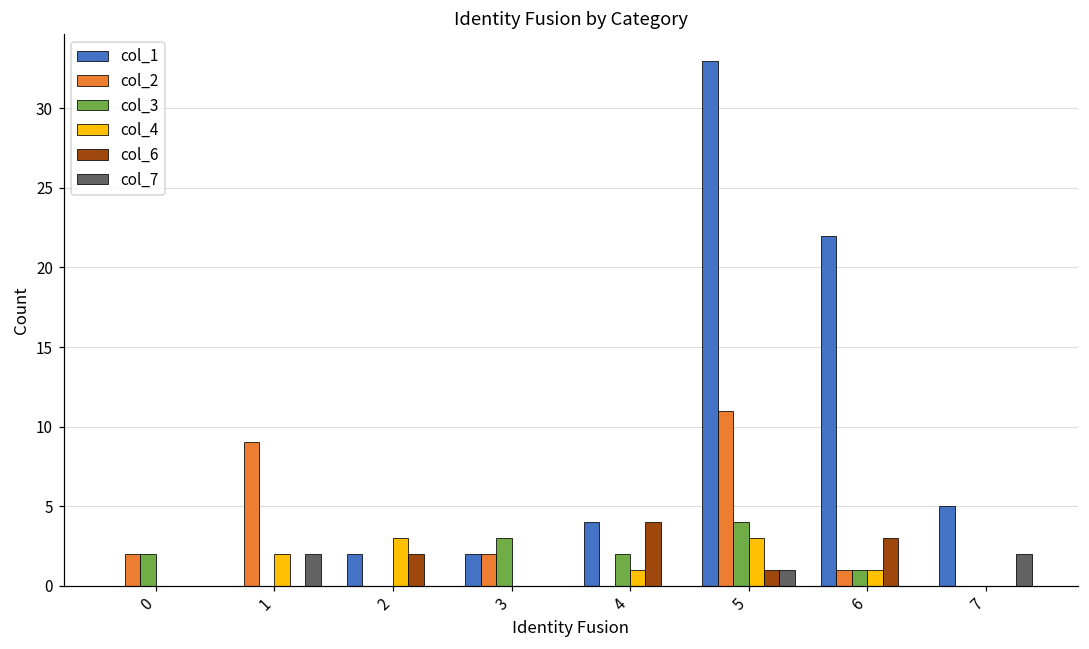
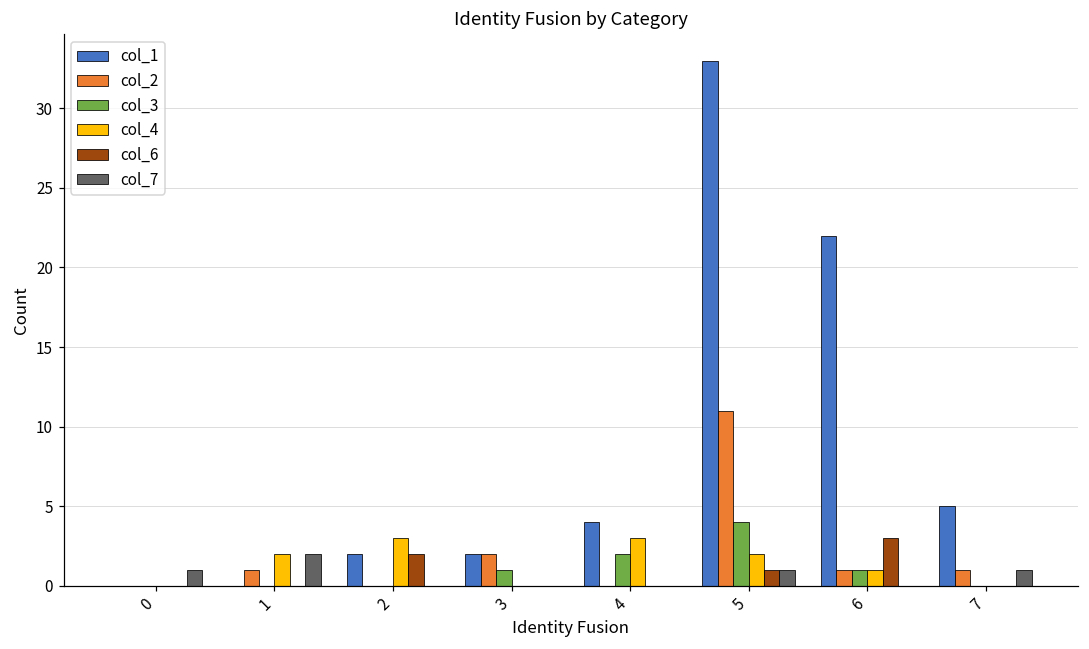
col_2, 0: 2 -> 0
col_3, 0: 2 -> 0
col_7, 0: 0 -> 1
col_2, 1: 9 -> 1
col_3, 3: 3 -> 1
col_4, 4: 1 -> 3
col_6, 4: 4 -> 0
col_4, 5: 3 -> 2
col_2, 7: 0 -> 1
col_7, 7: 2 -> 1
